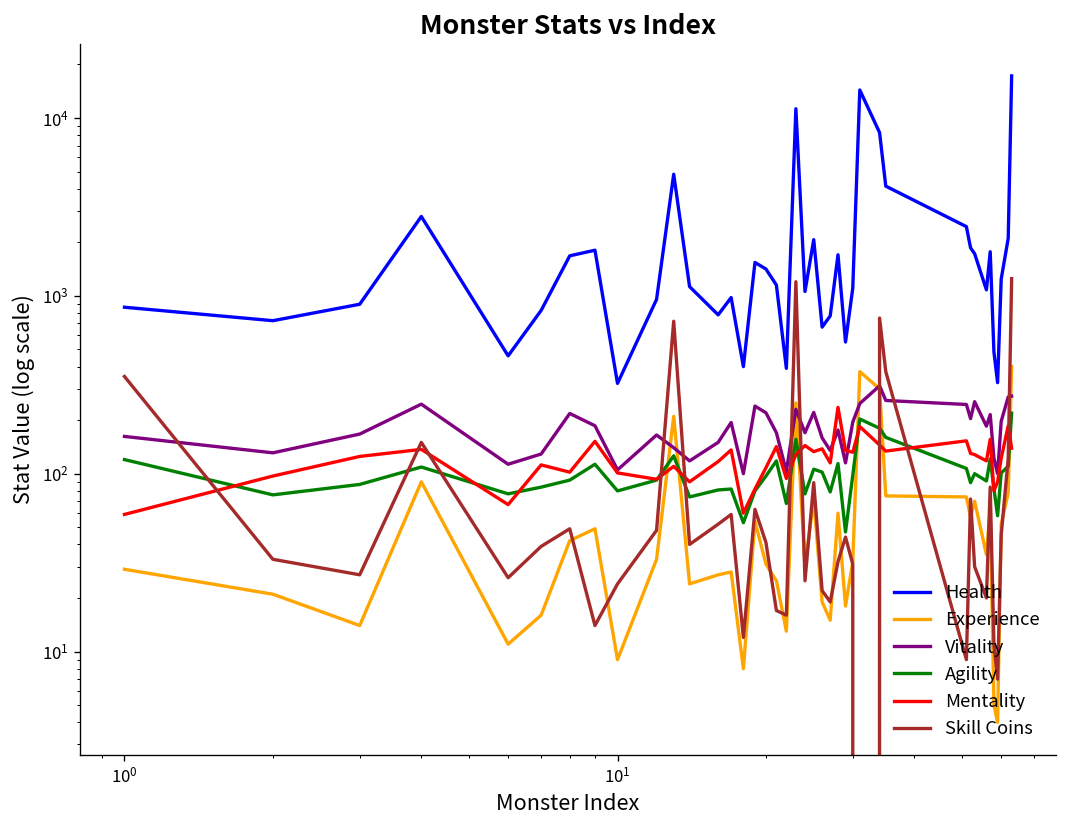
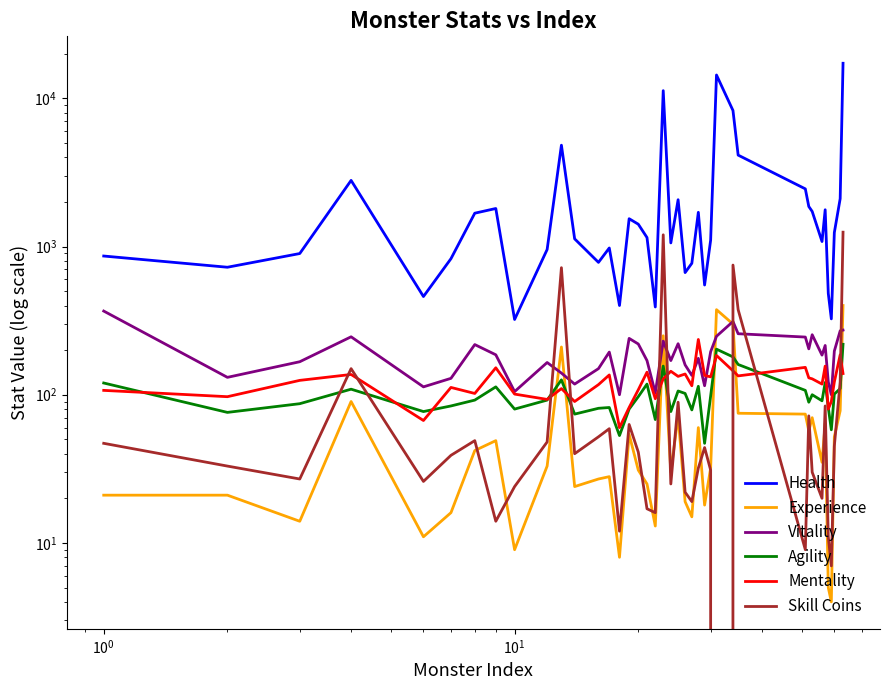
Experience, 10^0: 29 -> 21
Vitality, 10^0: 160 -> 370
Mentality, 10^0: 59 -> 110
Skill Coins, 10^0: 350 -> 47
